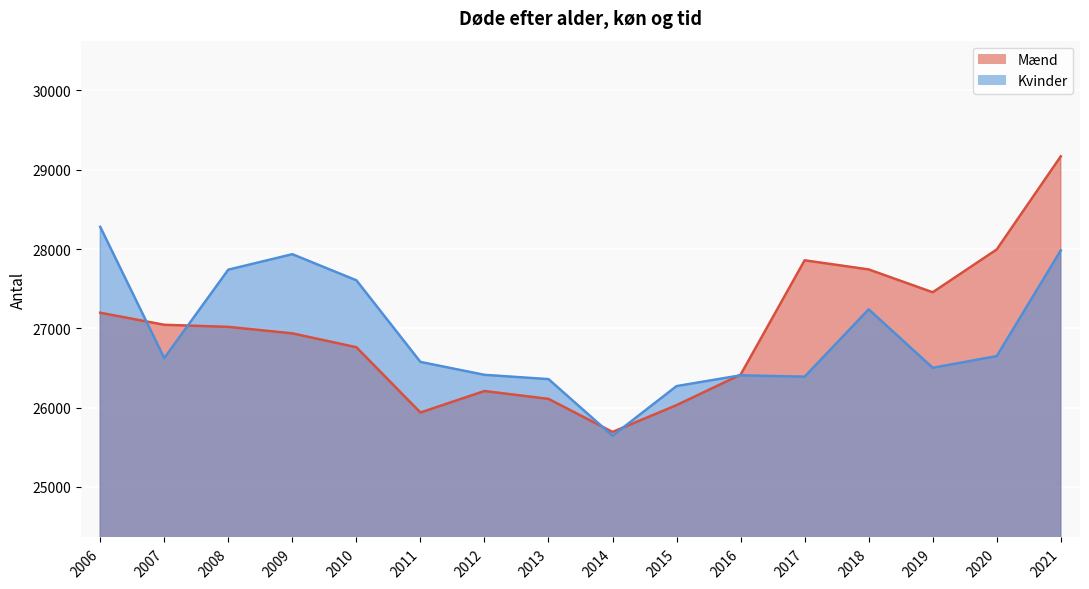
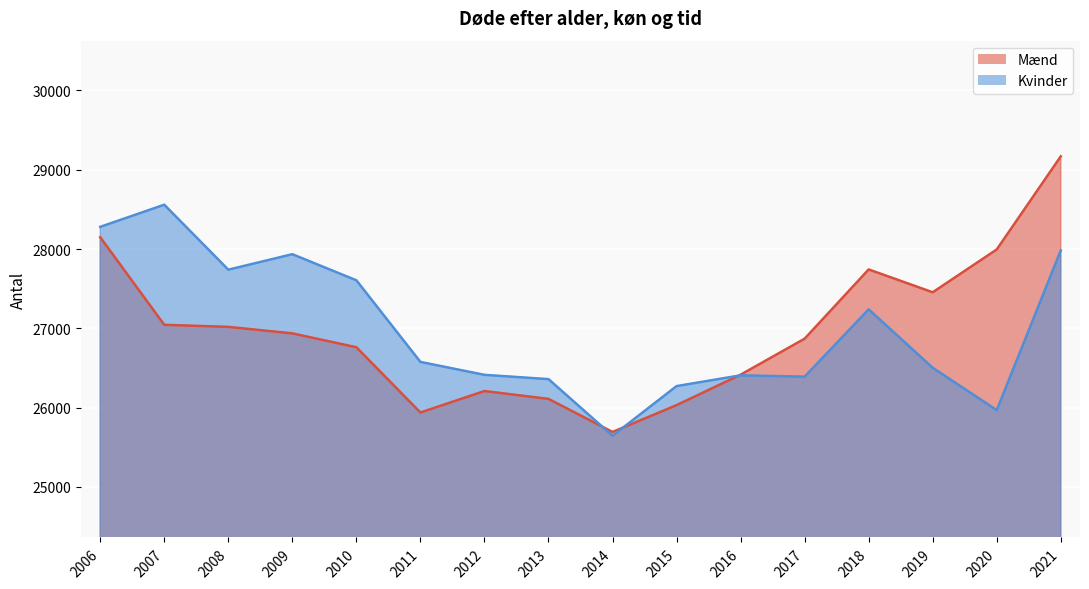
Mænd, 2006: 27200 -> 28100
Kvinder, 2007: 26600 -> 28600
Mænd, 2017: 27900 -> 26900
Kvinder, 2020: 26700 -> 26000
